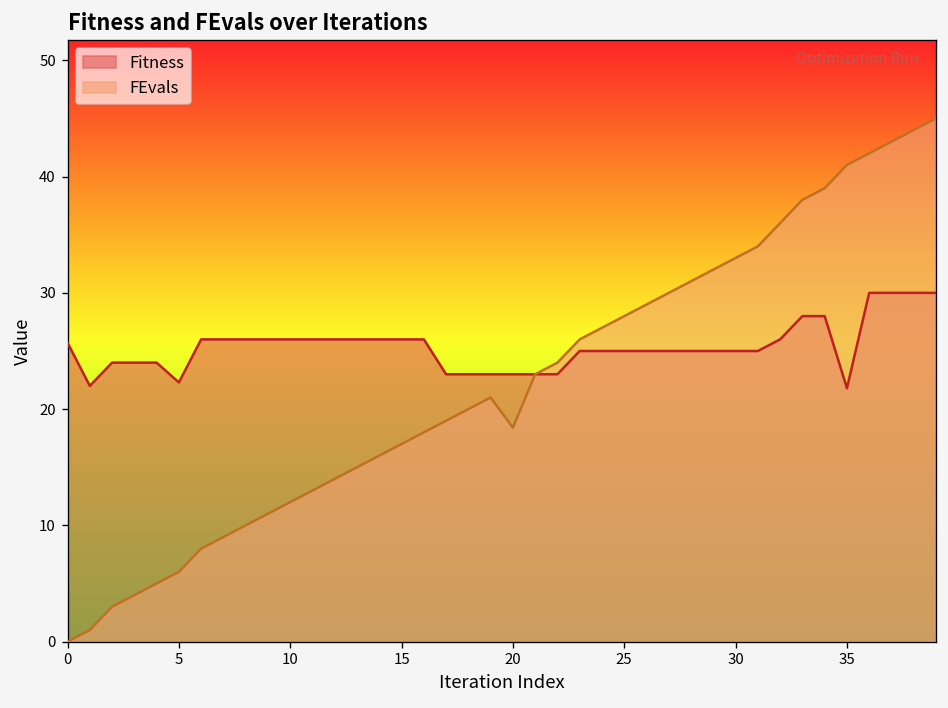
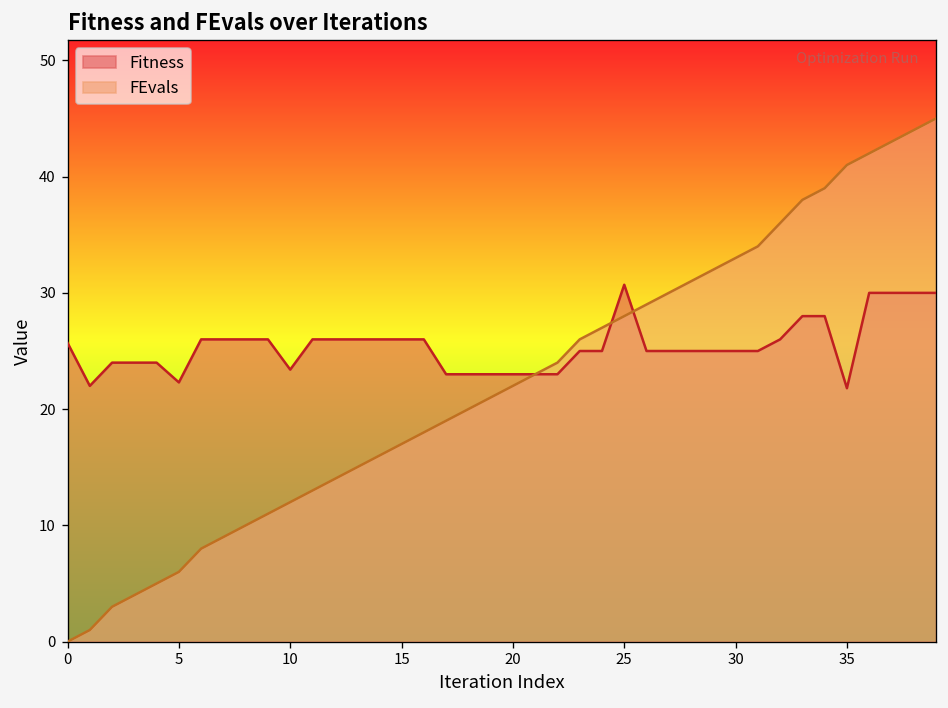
Fitness, 10: 26 -> 23
FEvals, 20: 18 -> 22
Fitness, 25: 25 -> 31
